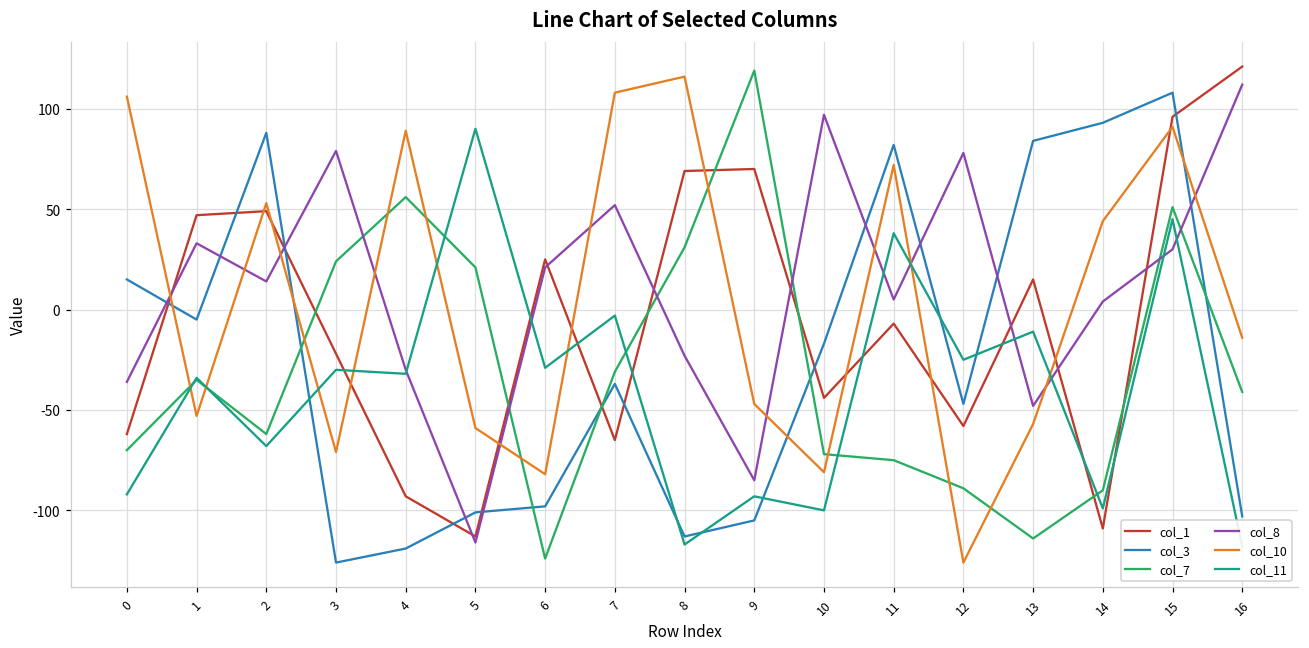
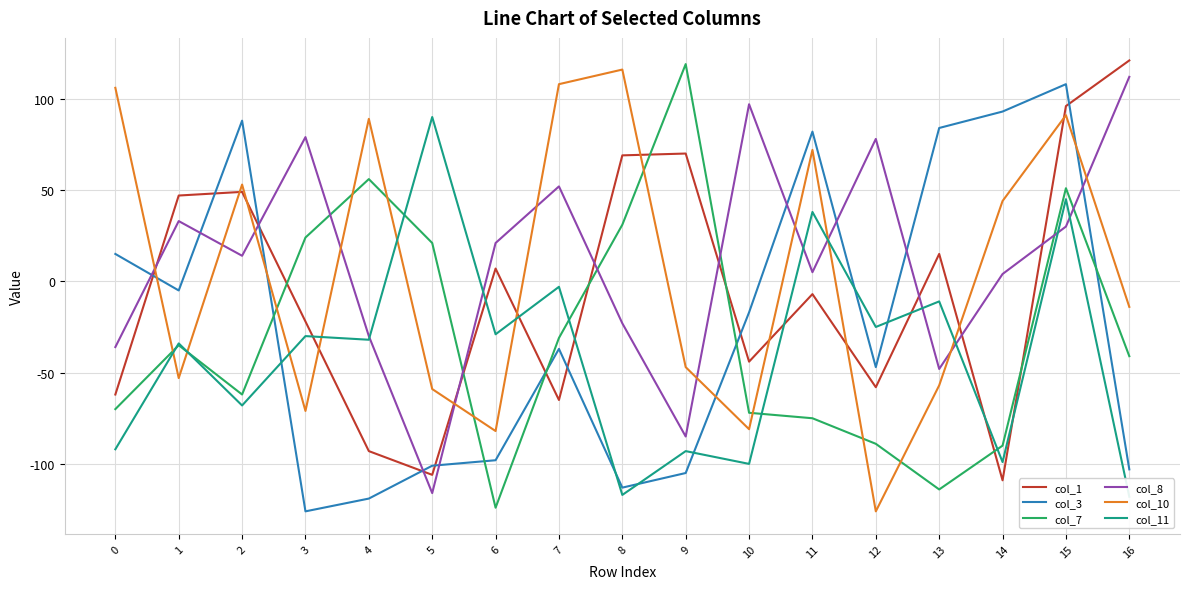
col_1, 5: -113 -> -106
col_1, 6: 25 -> 7
